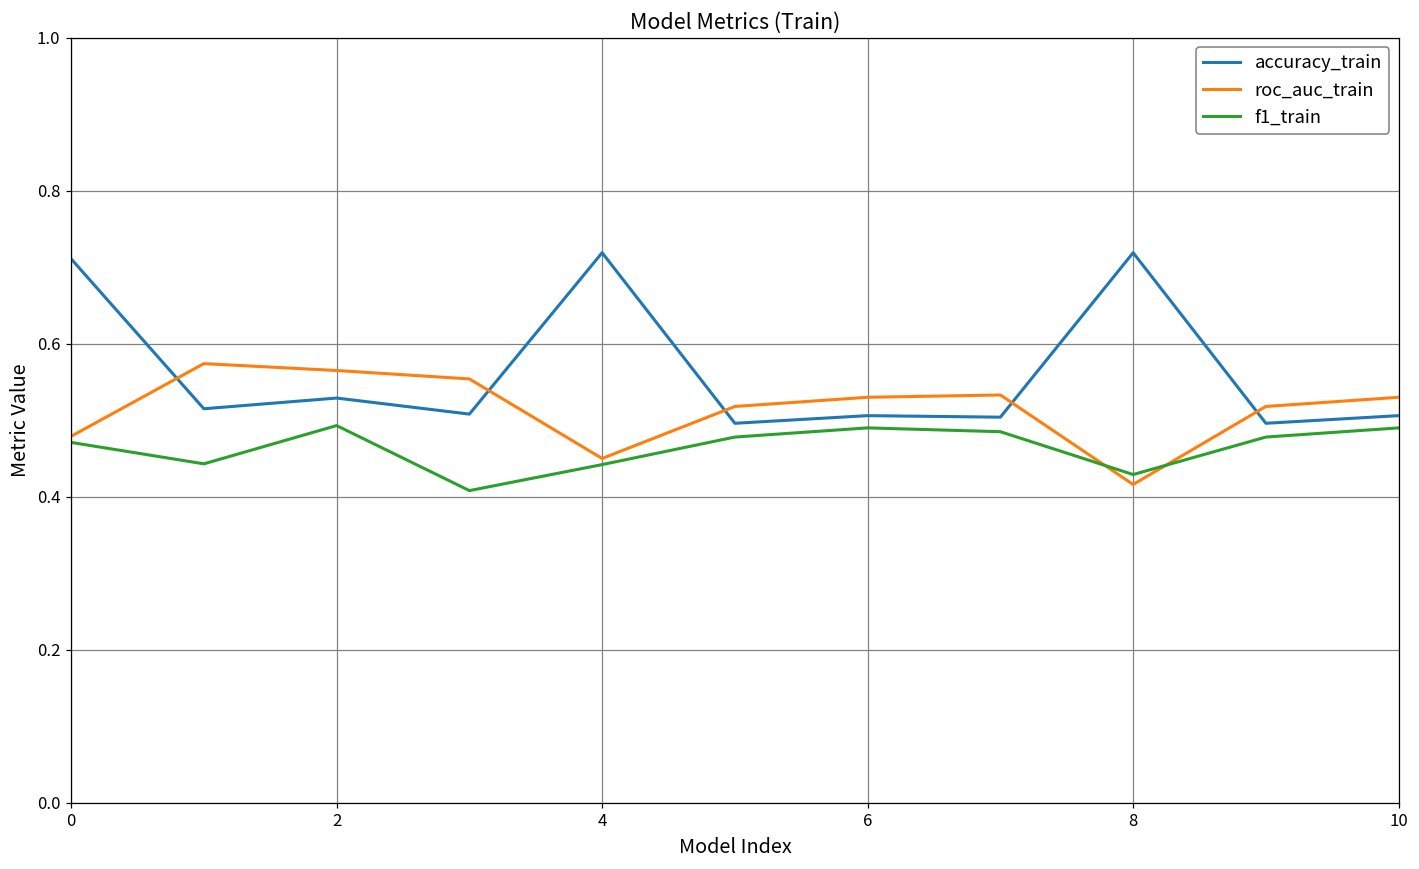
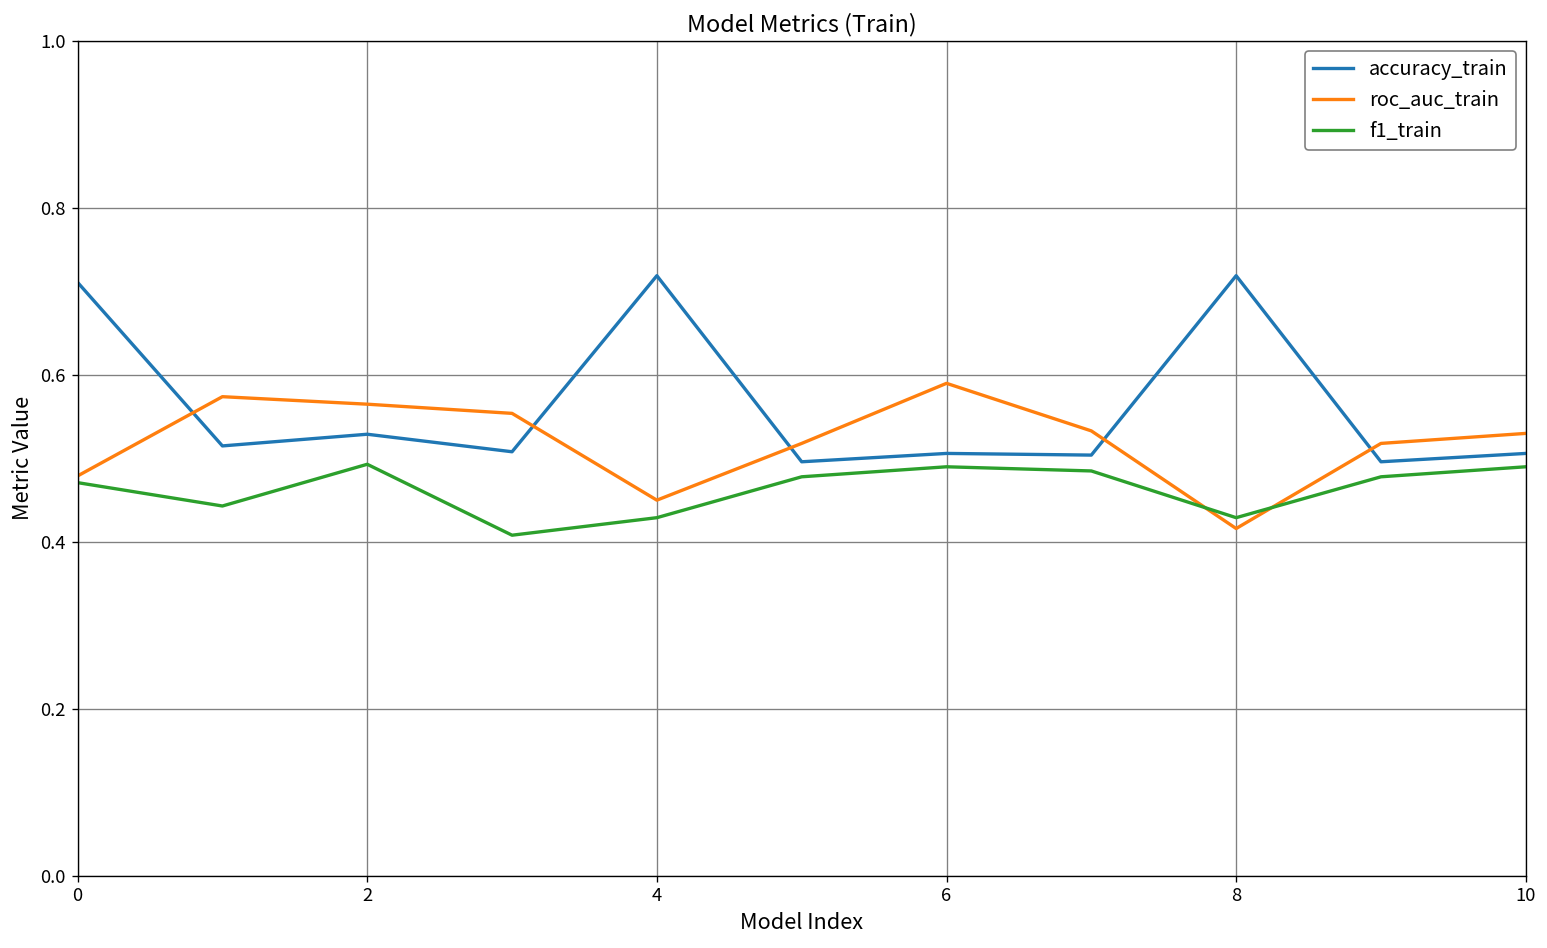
f1_train, 4: 0.44 -> 0.43
roc_auc_train, 6: 0.53 -> 0.59
